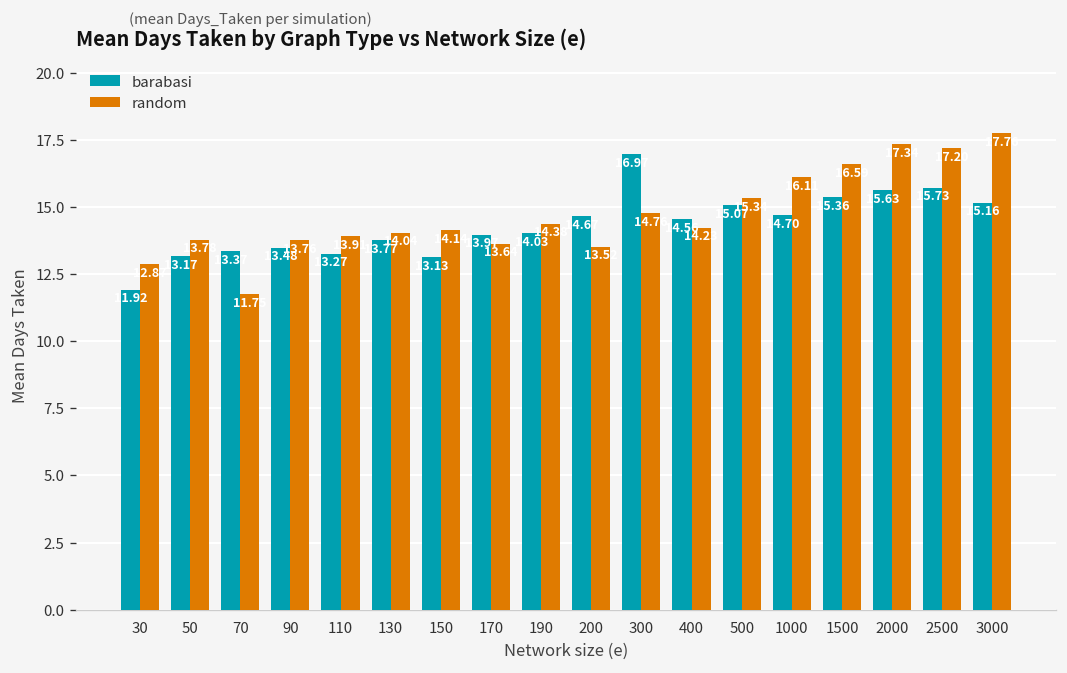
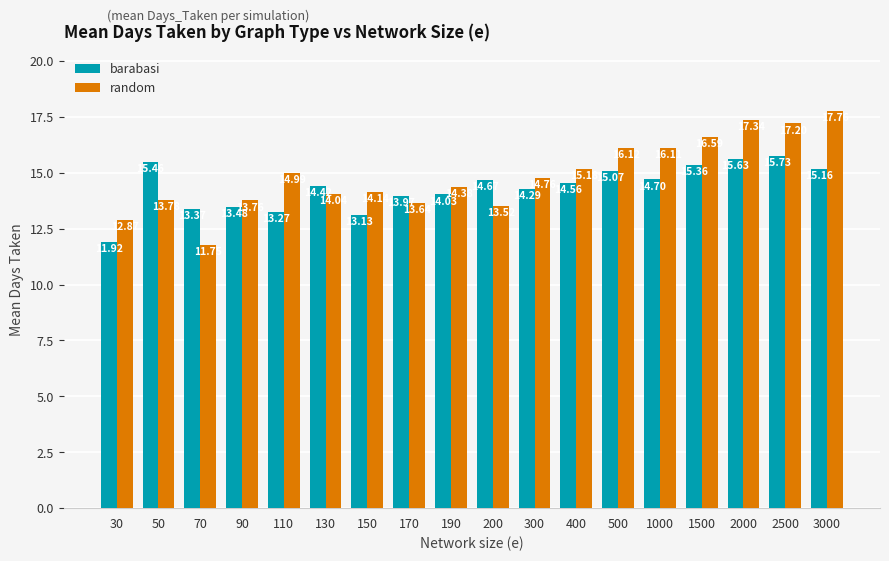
barabasi, 50: 13.2 -> 15.5
random, 110: 13.91 -> 14.99
barabasi, 130: 13.77 -> 14.42
barabasi, 300: 16.97 -> 14.29
random, 400: 14.23 -> 15.18
random, 500: 15.34 -> 16.12
